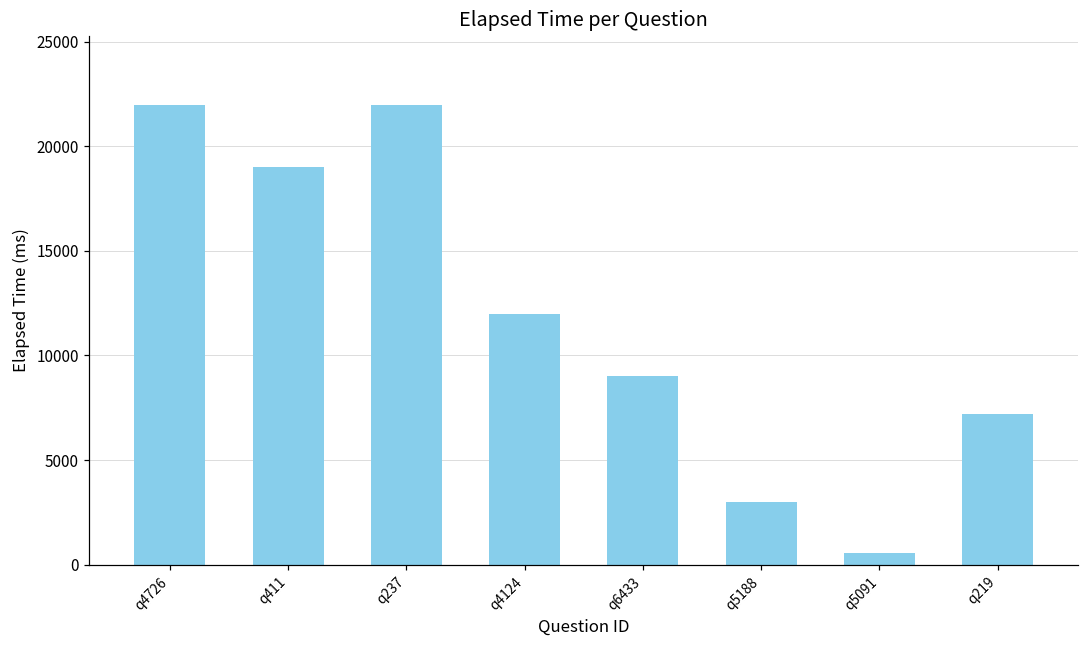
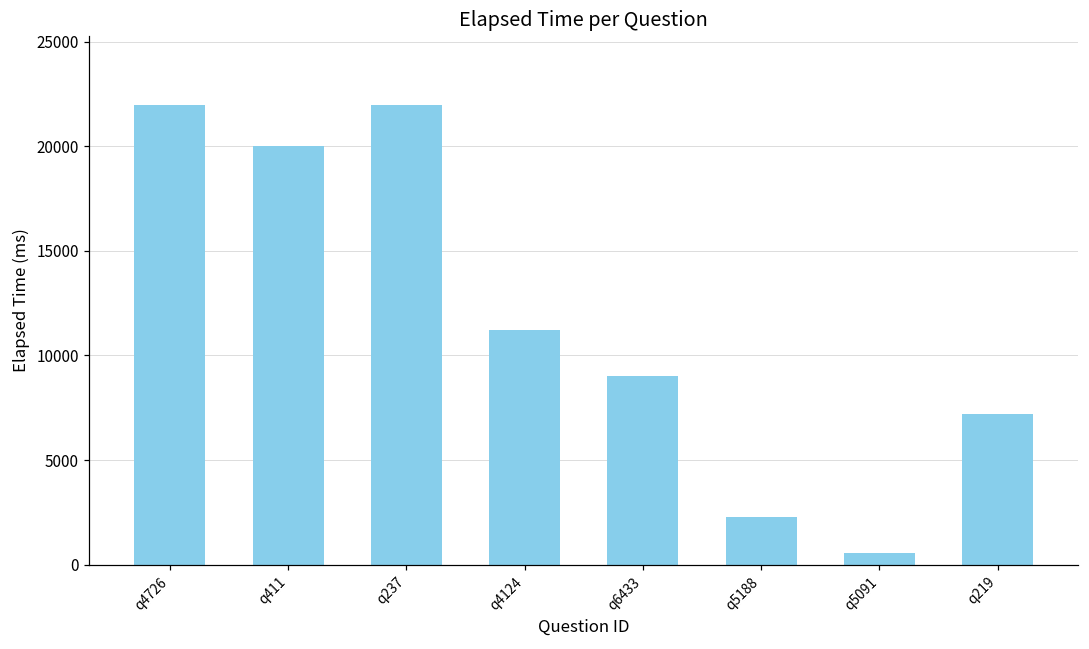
q411: 19000 -> 20000
q4124: 12000 -> 11200
q5188: 3000 -> 2300
